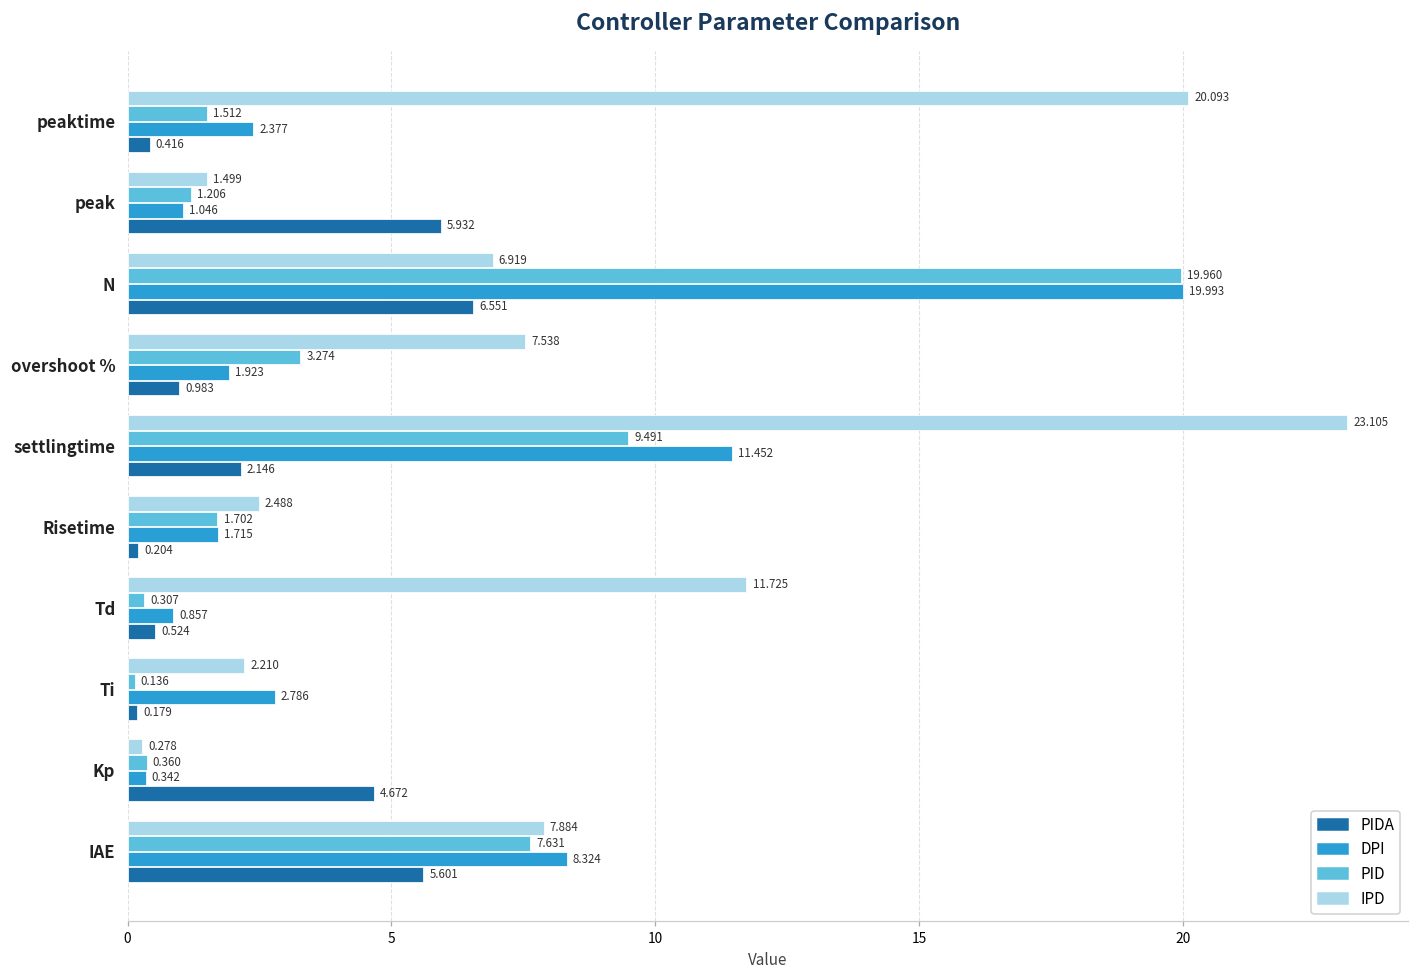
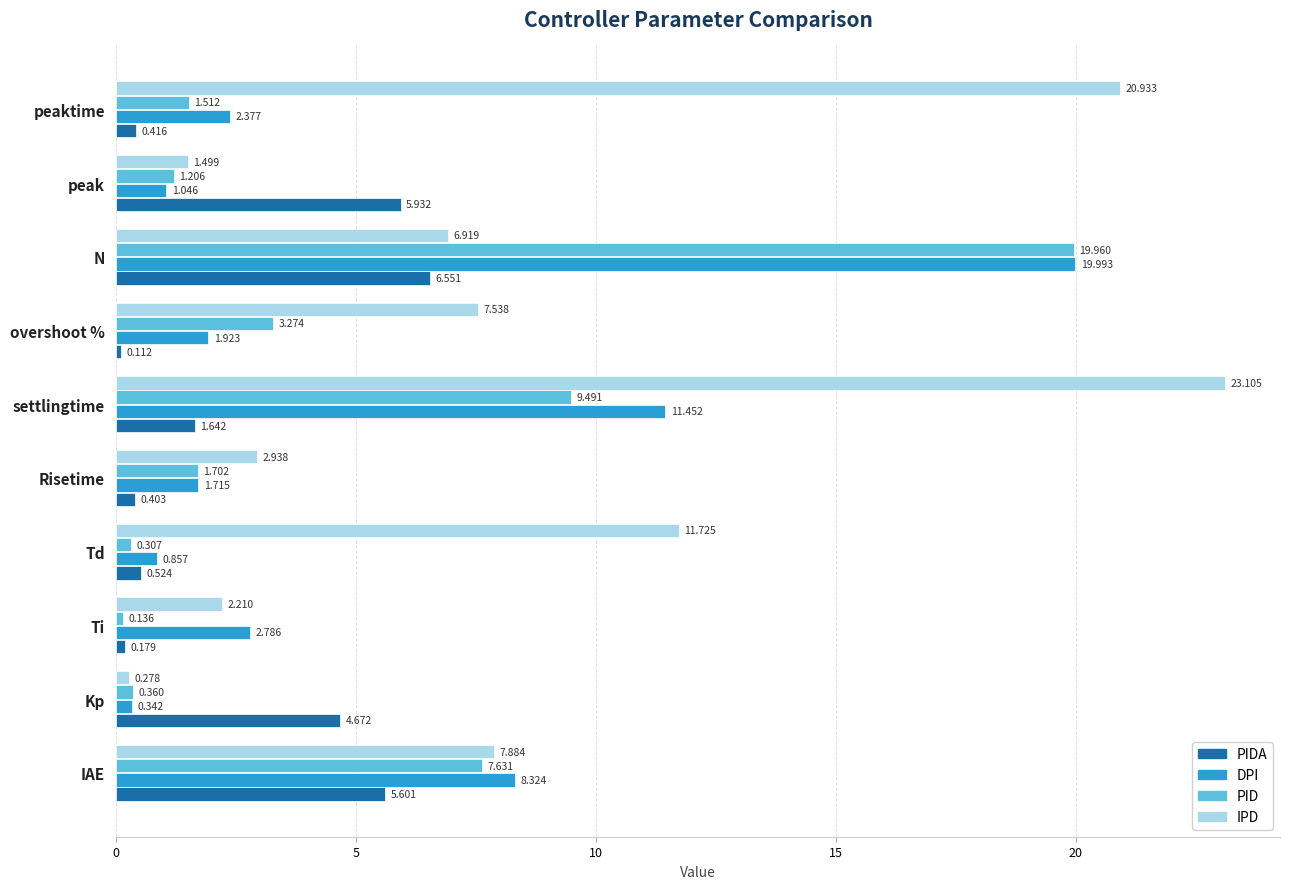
IPD, peaktime: 20.093 -> 20.933
PIDA, overshoot %: 0.983 -> 0.112
PIDA, settlingtime: 2.146 -> 1.642
IPD, Risetime: 2.488 -> 2.938
PIDA, Risetime: 0.204 -> 0.403
